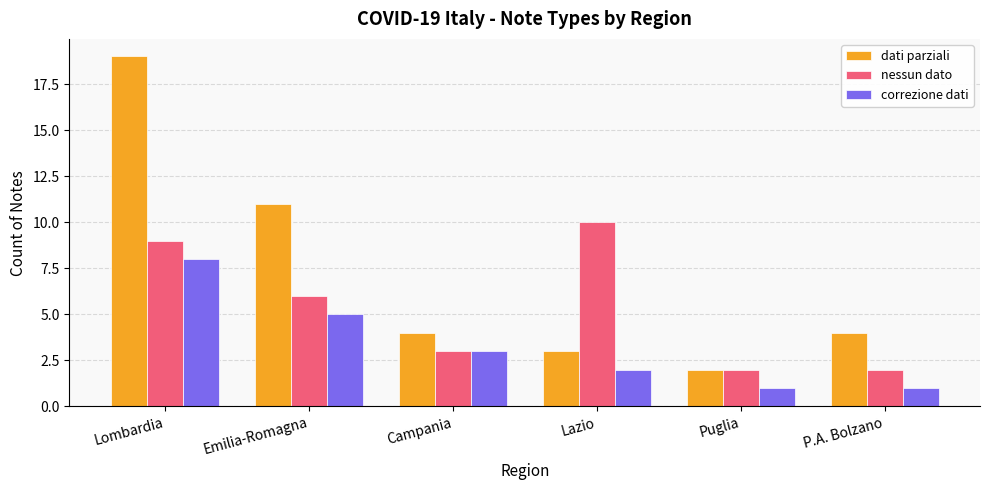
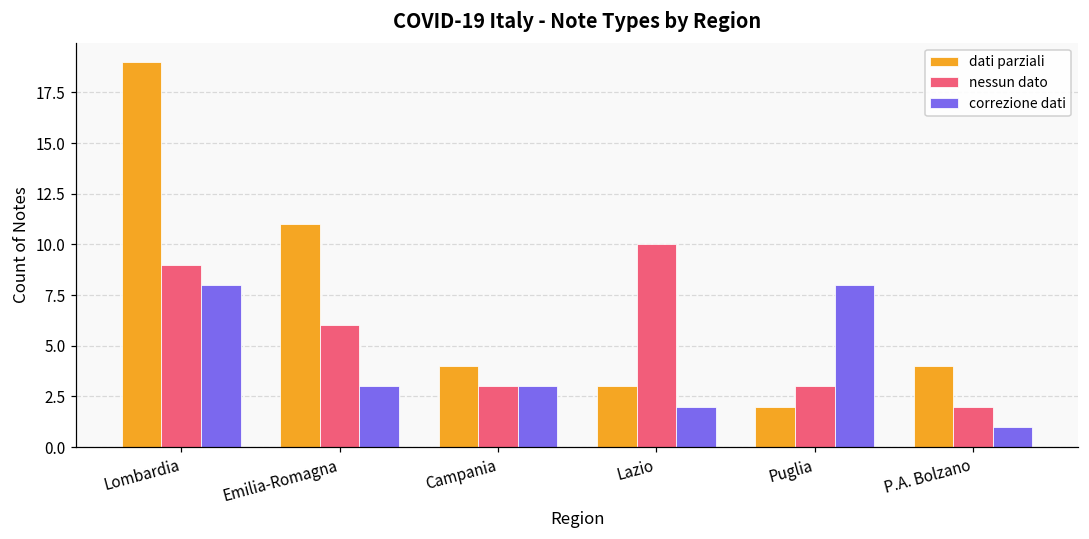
correzione dati, Emilia-Romagna: 5 -> 3
nessun dato, Puglia: 2 -> 3
correzione dati, Puglia: 1 -> 8
